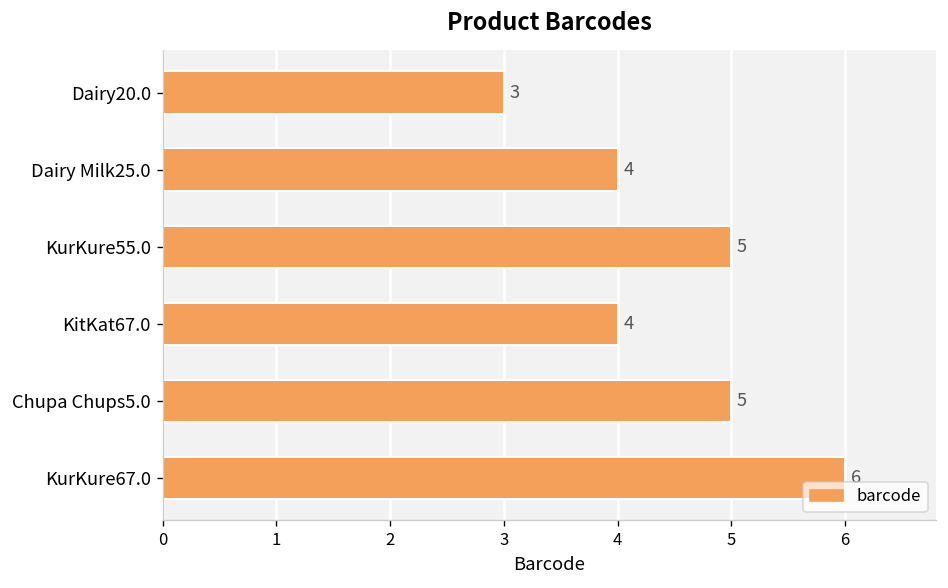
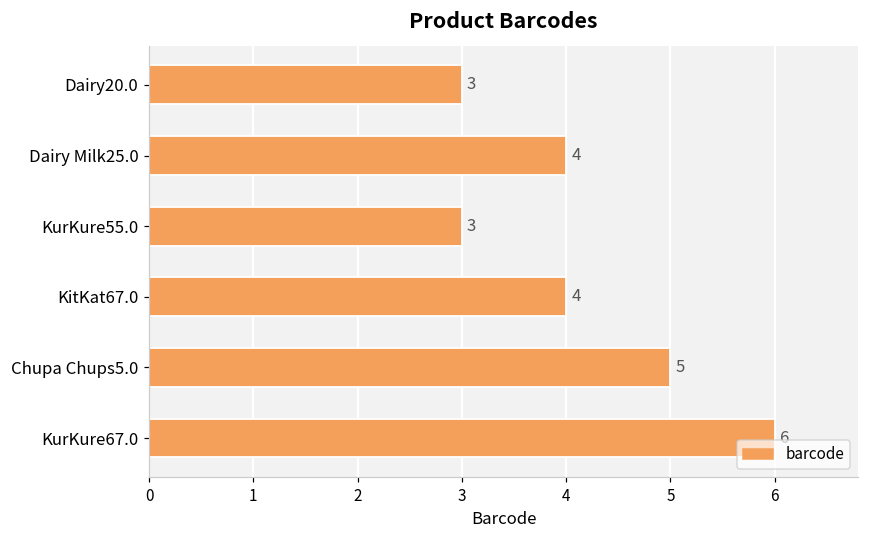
KurKure55.0: 5 -> 3
